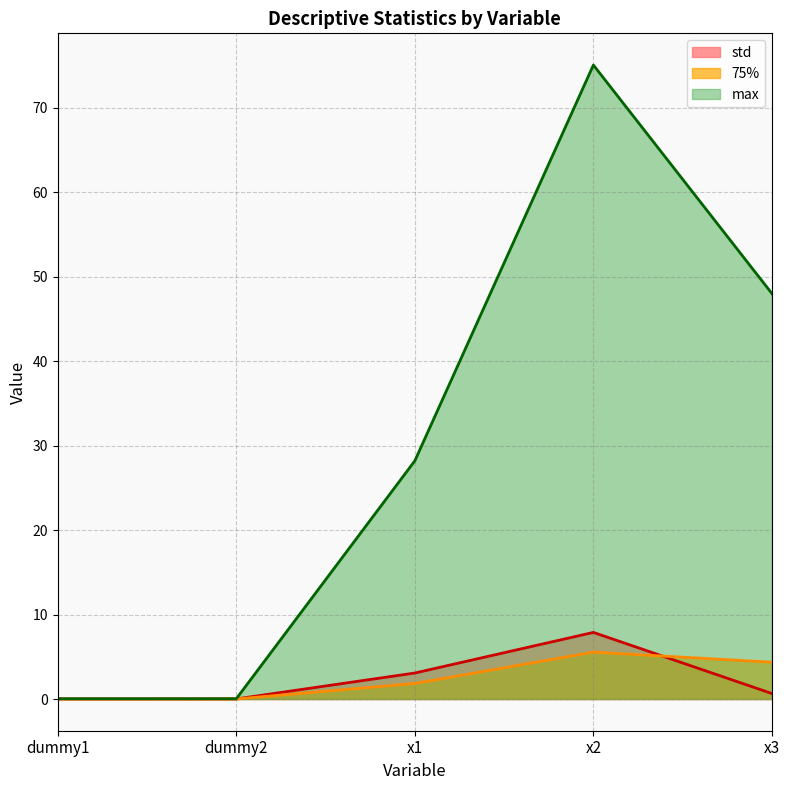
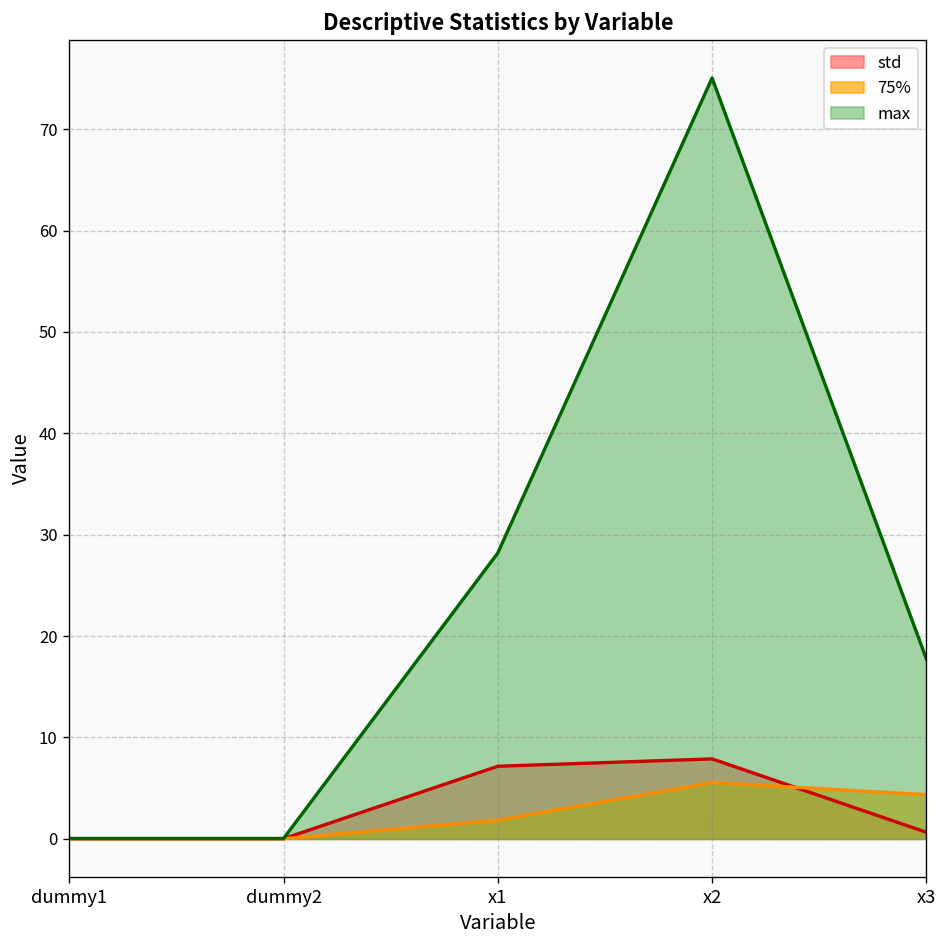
std, x1: 3 -> 7
max, x3: 48 -> 18
